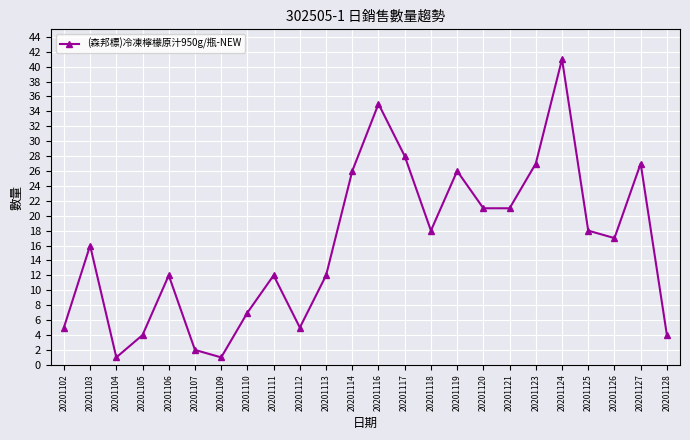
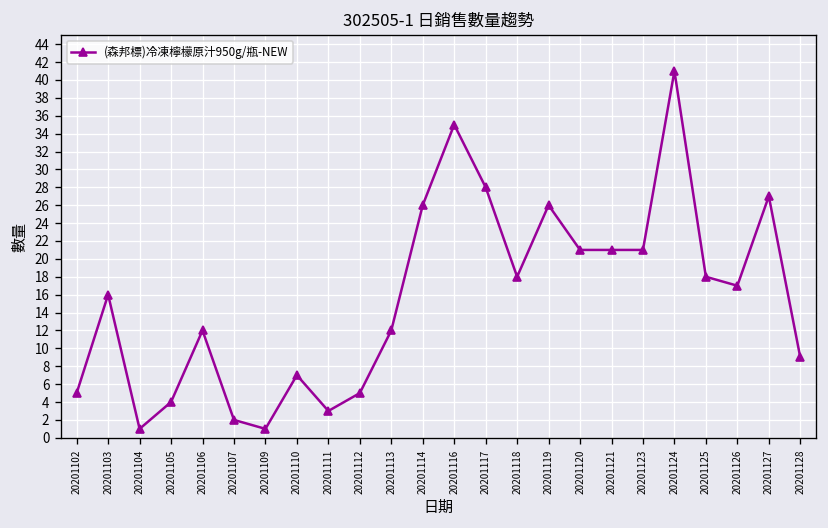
20201111: 12 -> 3
20201123: 27 -> 21
20201128: 4 -> 9
